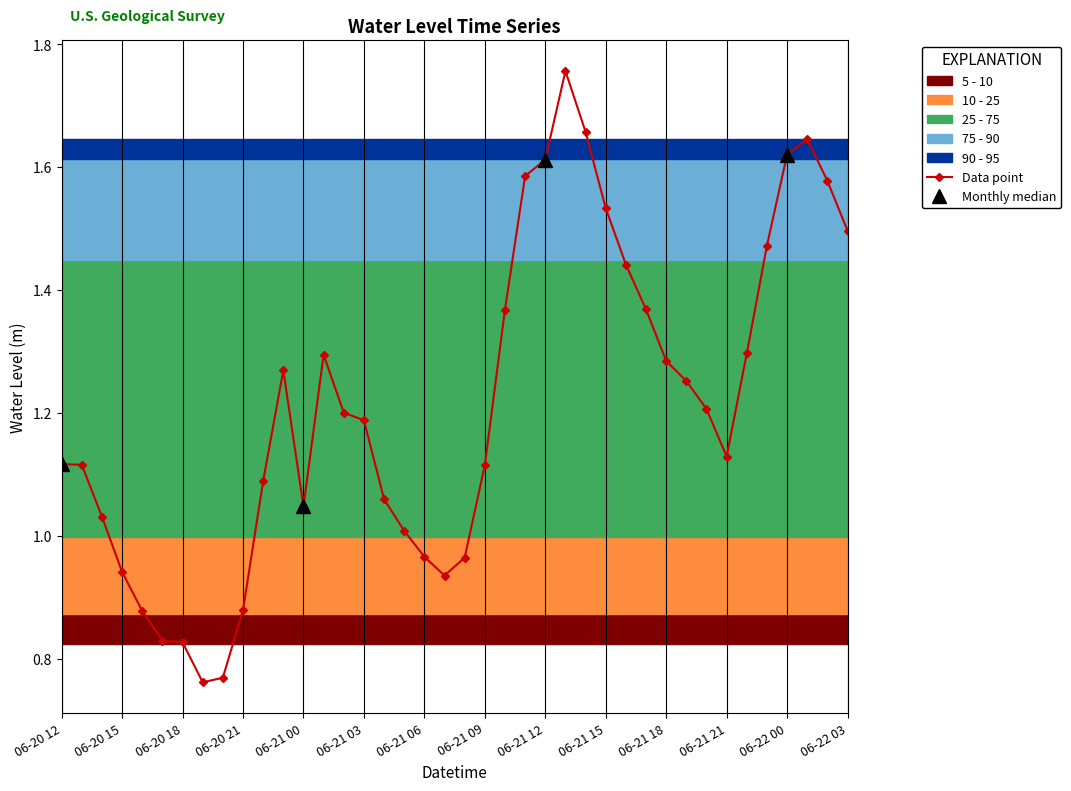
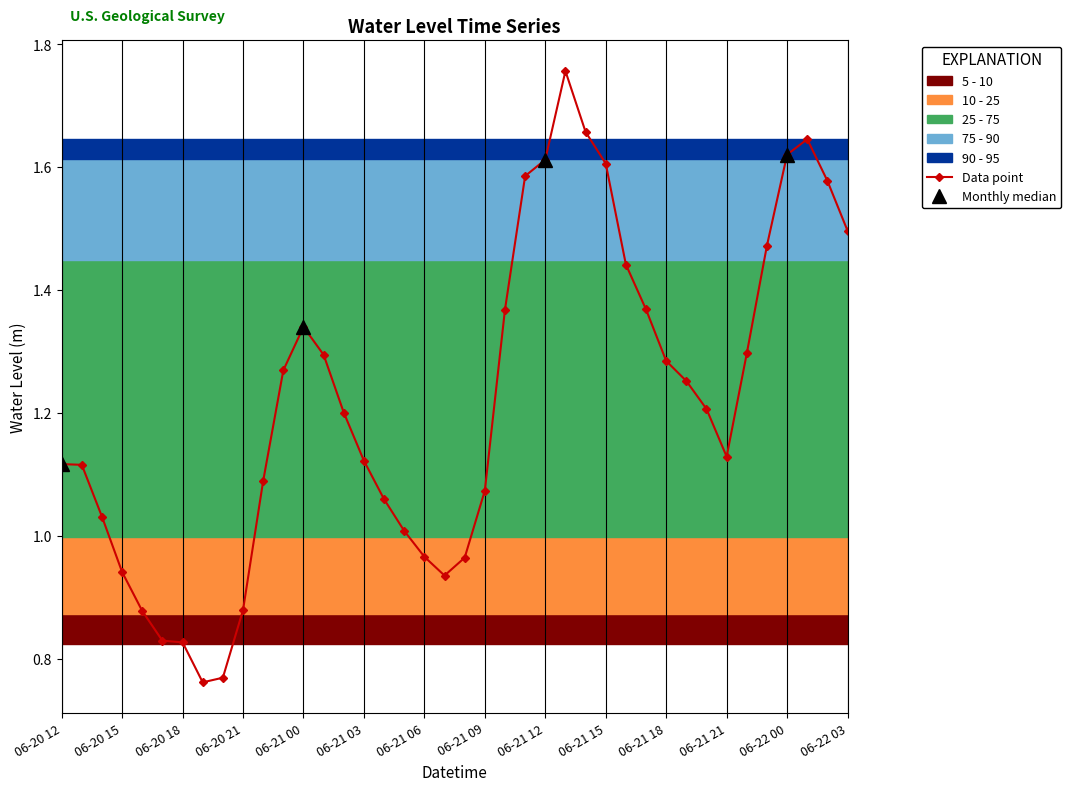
Data point, 06-21 00: 1.05 -> 1.34
Data point, 06-21 03: 1.19 -> 1.12
Data point, 06-21 09: 1.11 -> 1.07
Data point, 06-21 15: 1.53 -> 1.61
